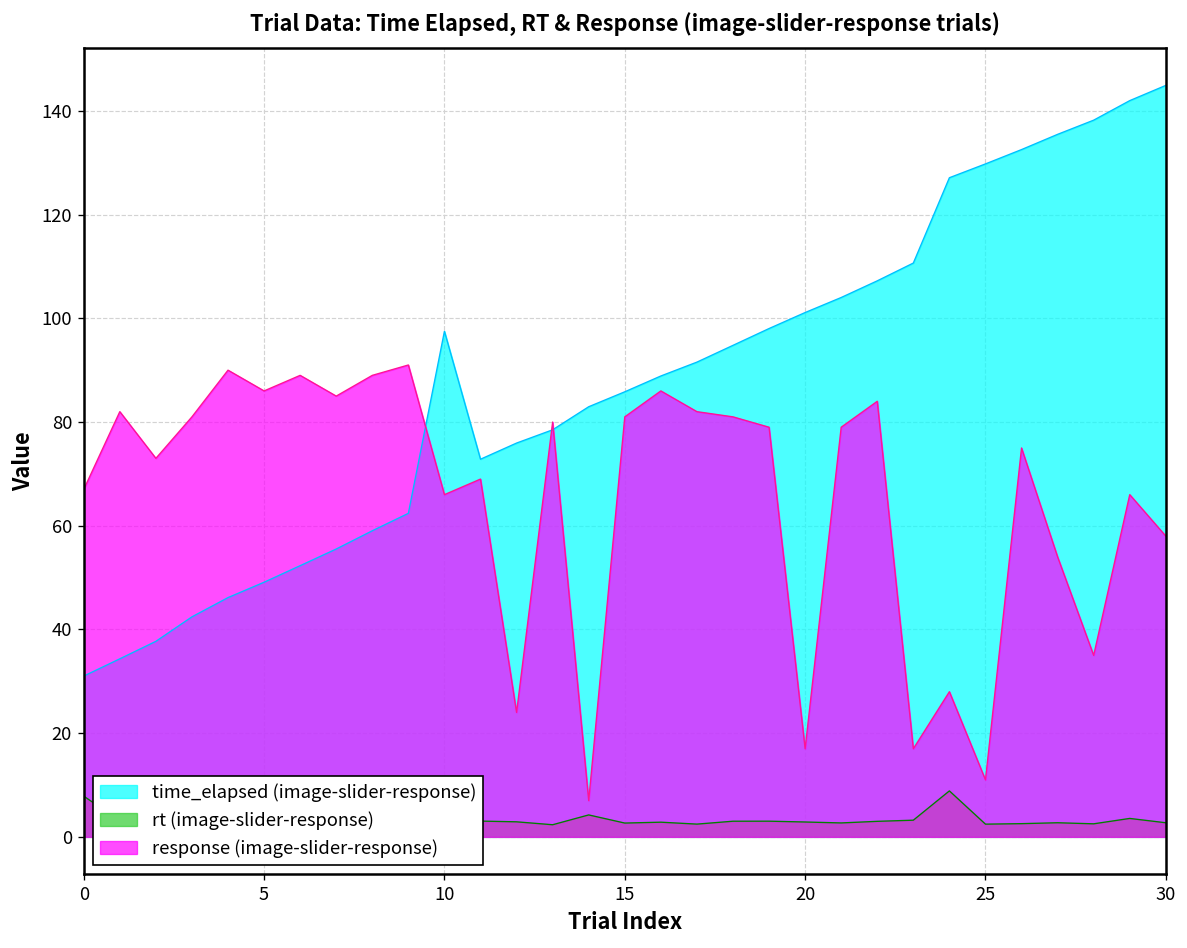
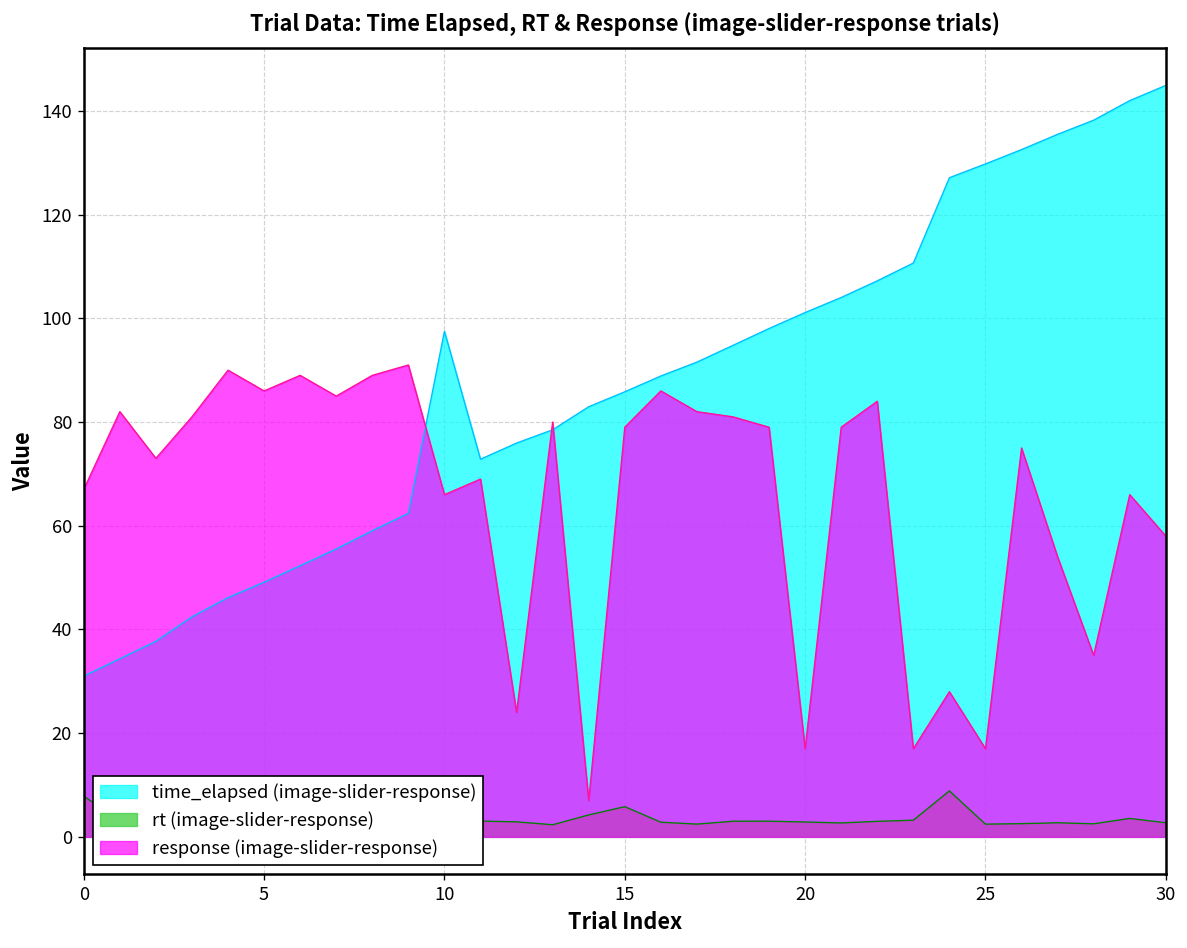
rt (image-slider-response), 15: 3 -> 6
response (image-slider-response), 15: 81 -> 79
response (image-slider-response), 25: 11 -> 17
